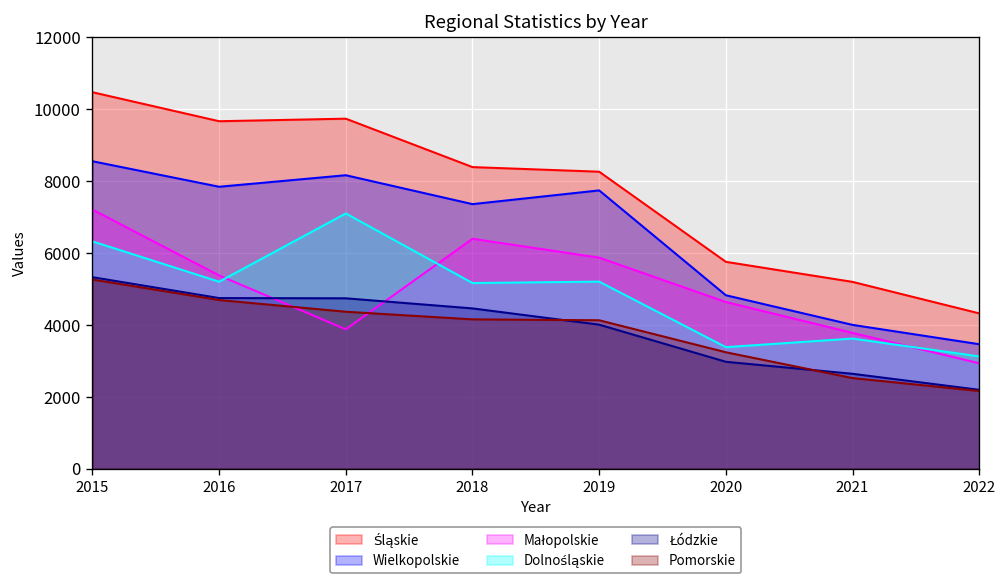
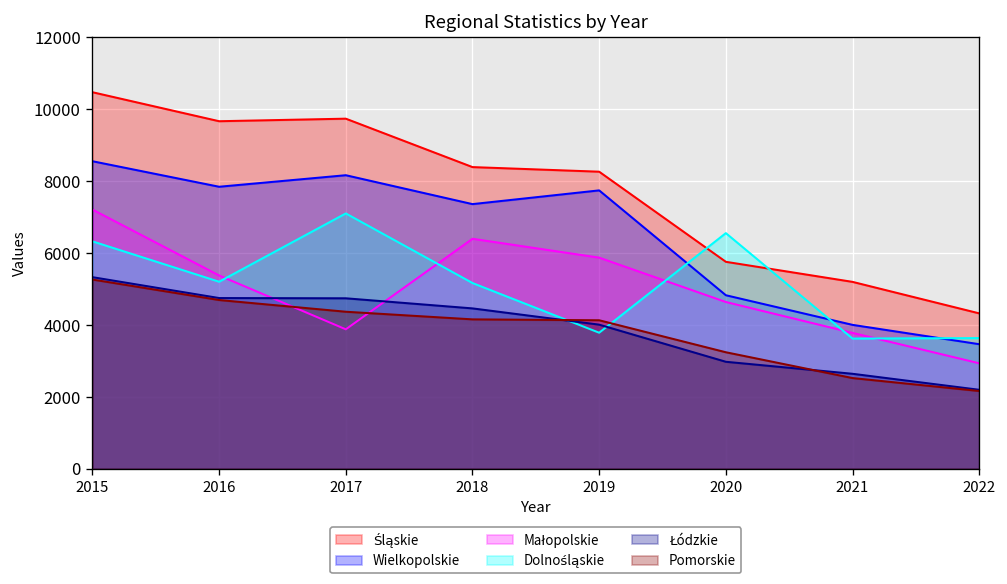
Dolnośląskie, 2019: 5200 -> 3800
Dolnośląskie, 2020: 3400 -> 6600
Dolnośląskie, 2022: 3100 -> 3600
